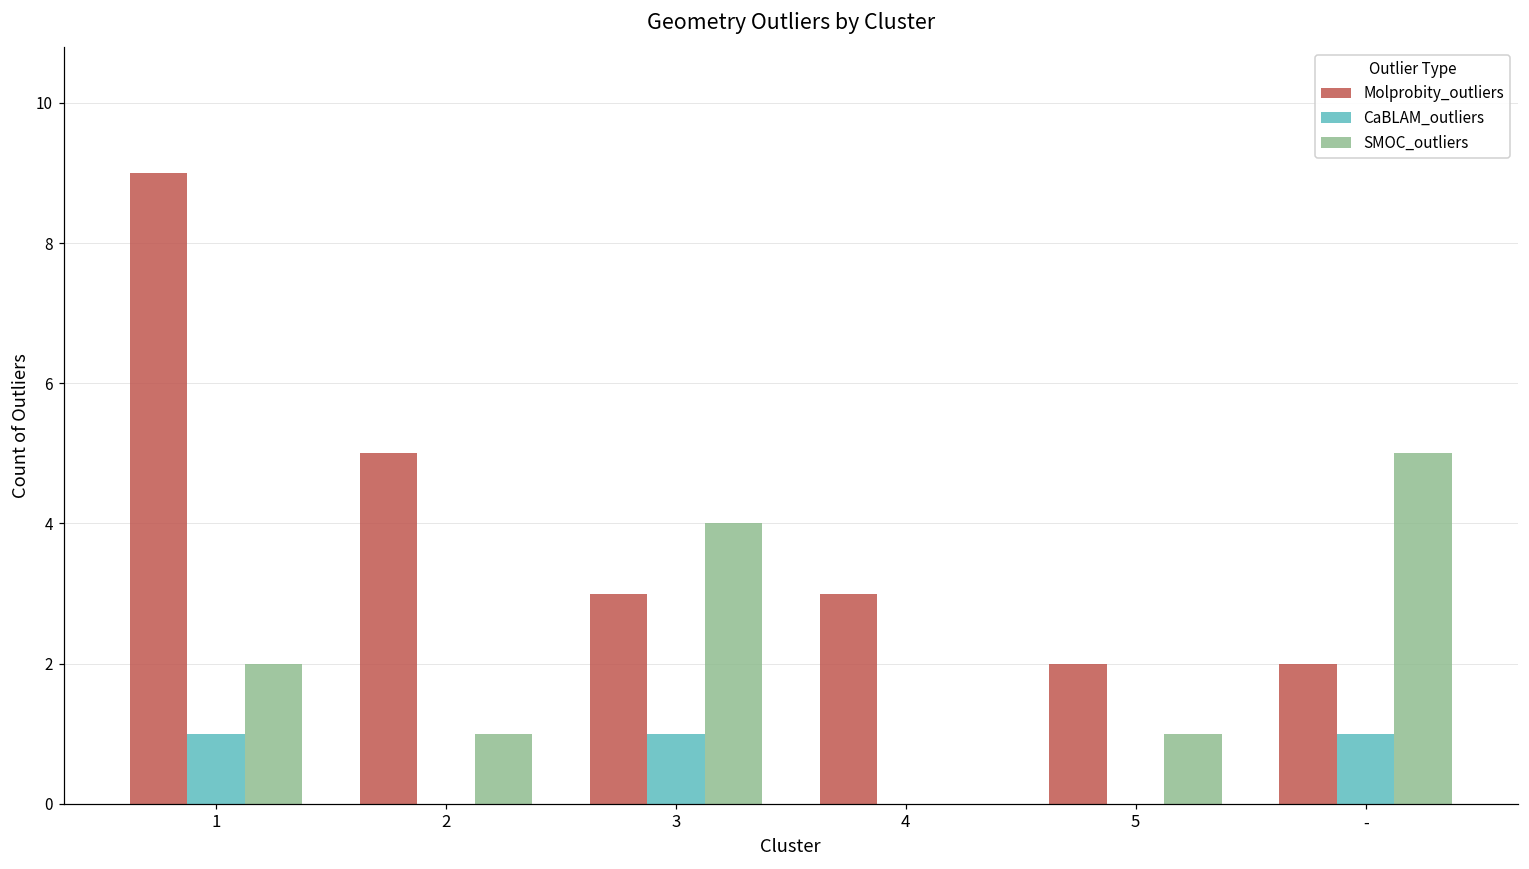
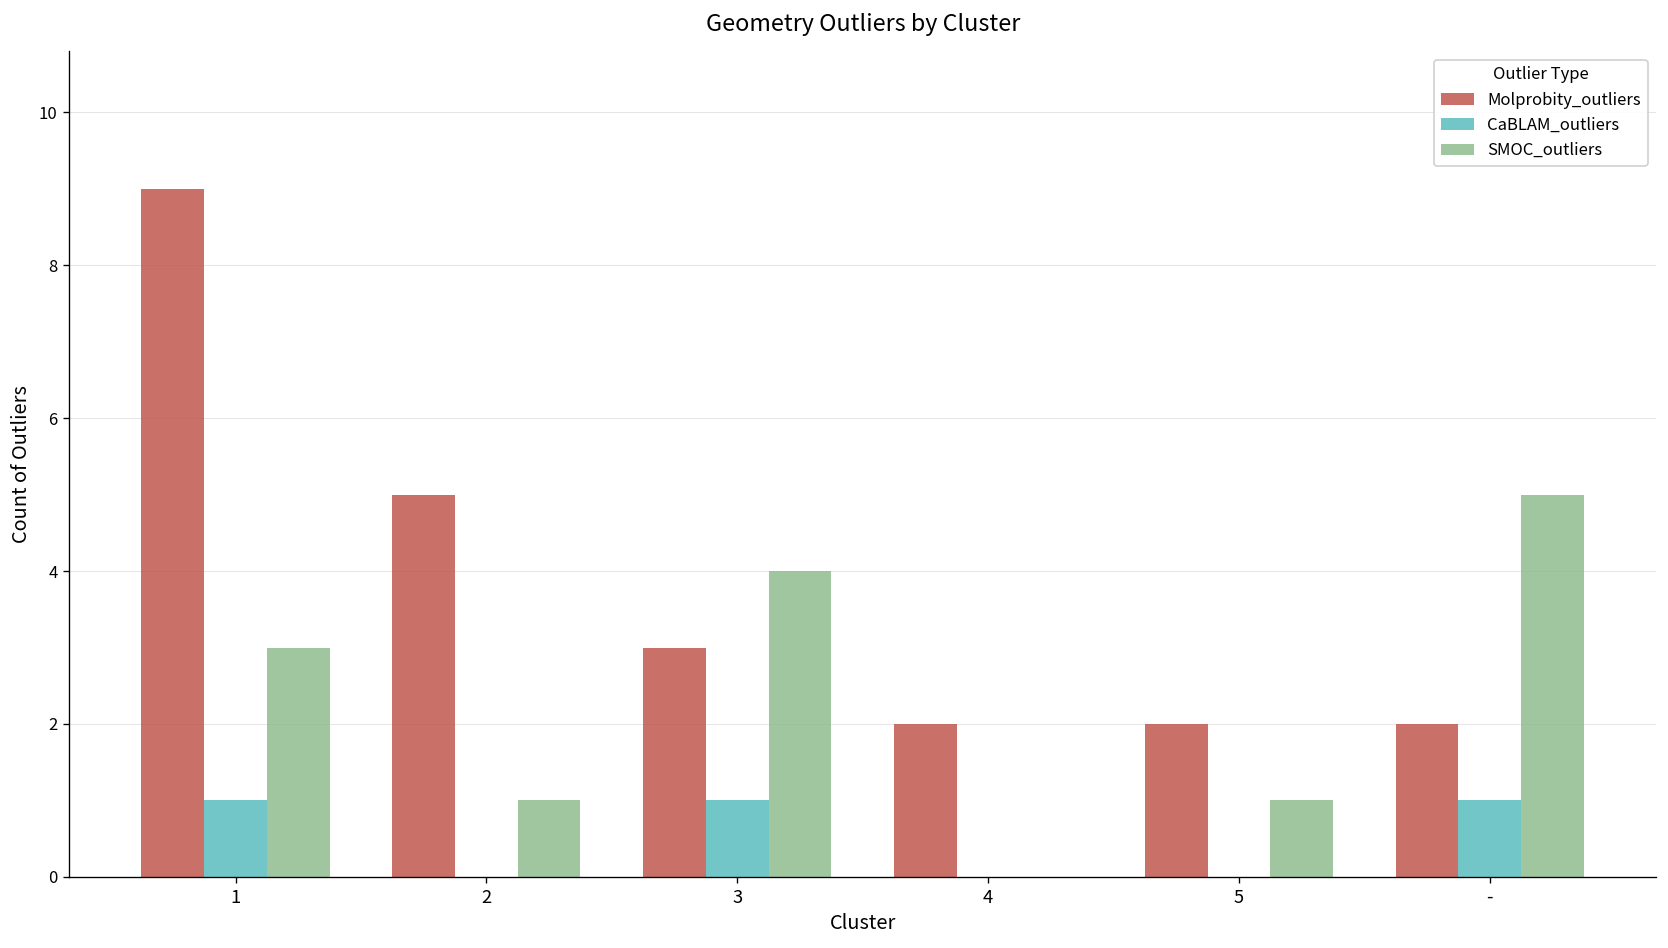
SMOC_outliers, 1: 2 -> 3
Molprobity_outliers, 4: 3 -> 2
